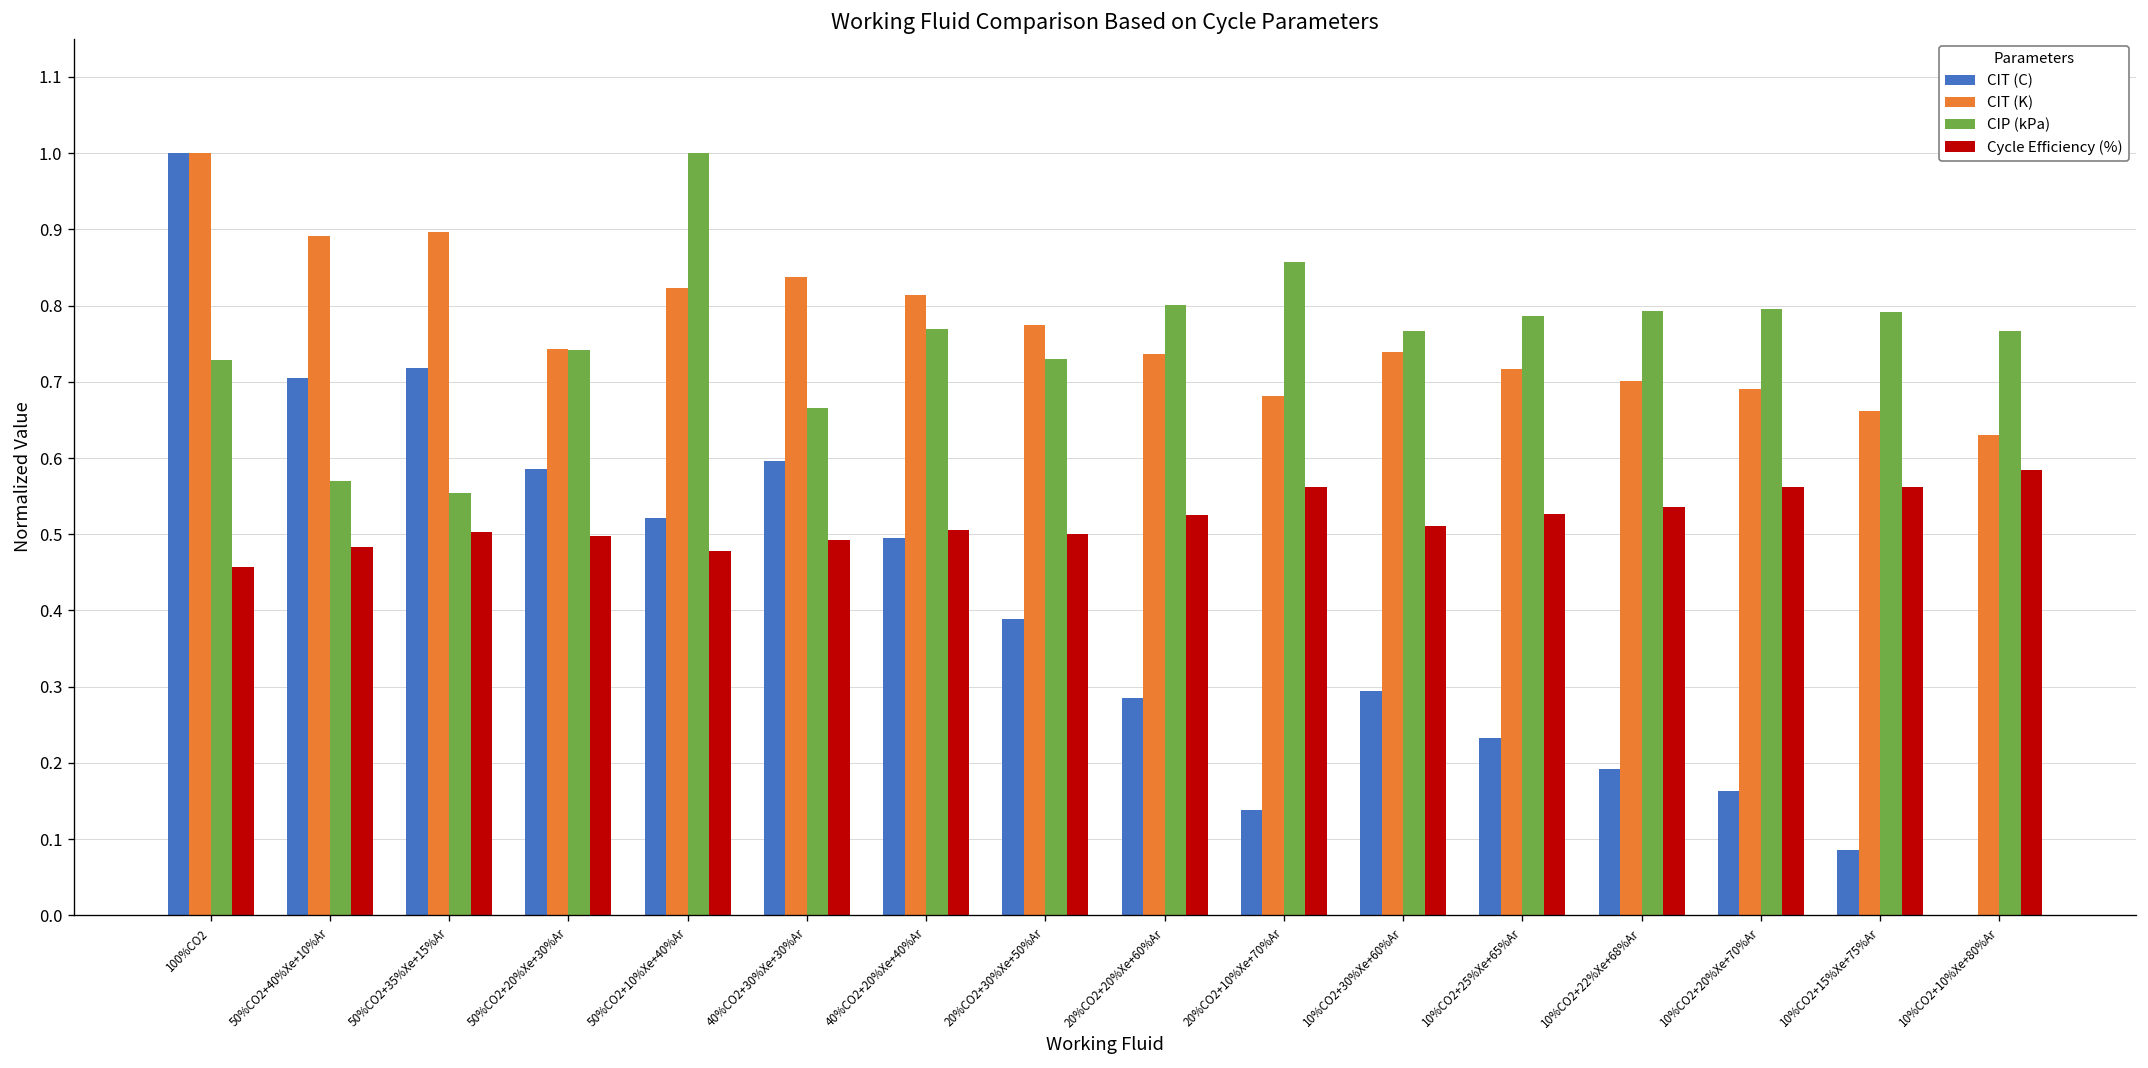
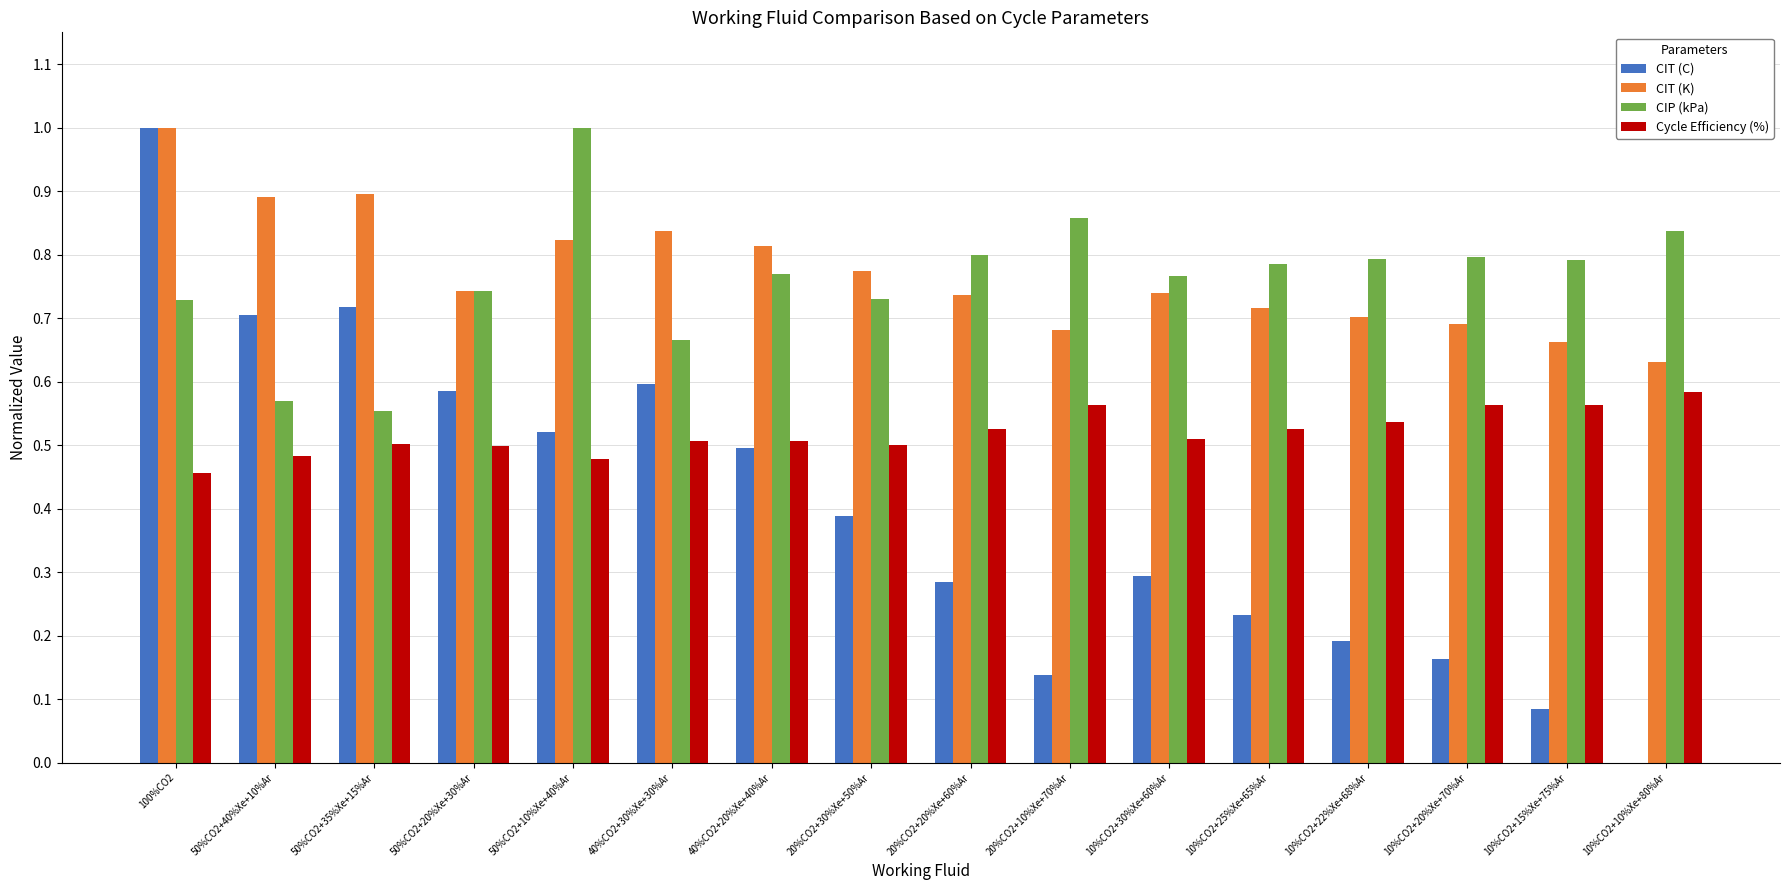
Cycle Efficiency (%), 40%CO2+30%Xe+30%Ar: 0.49 -> 0.51
CIP (kPa), 10%CO2+10%Xe+80%Ar: 0.77 -> 0.84
